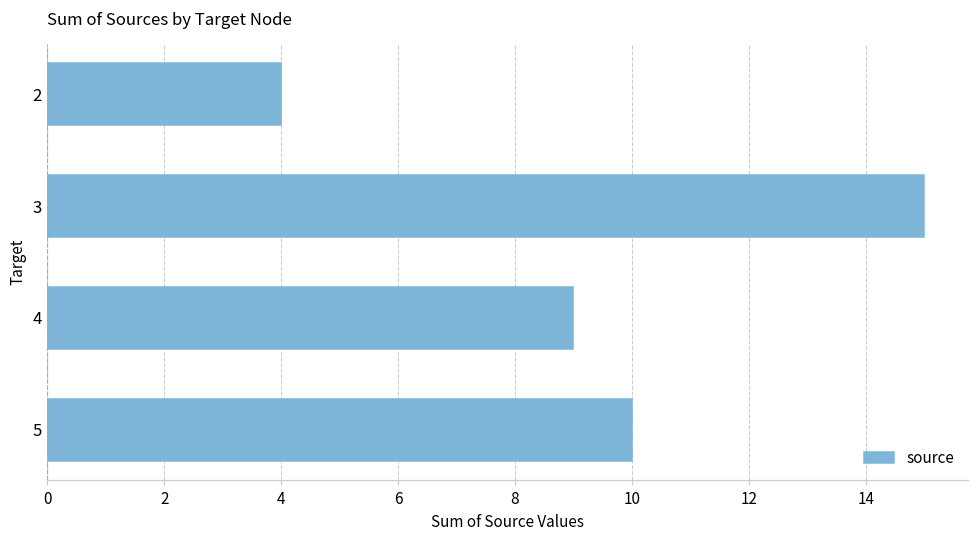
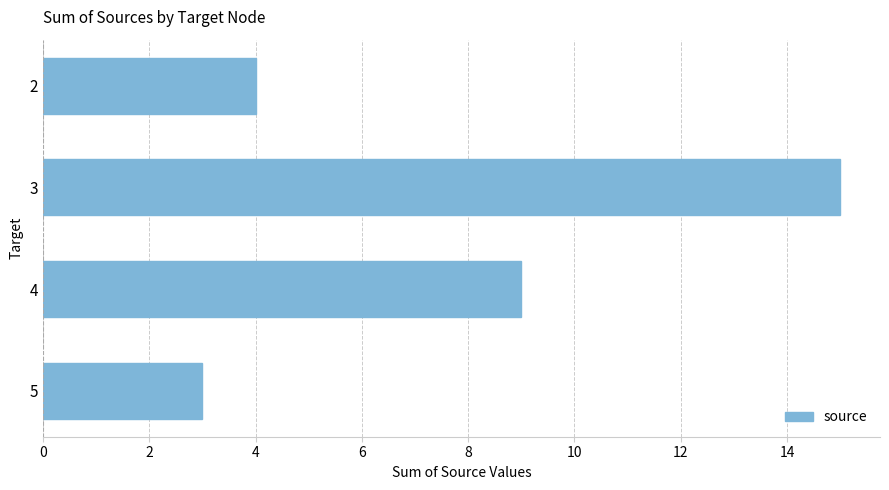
5: 10 -> 3
